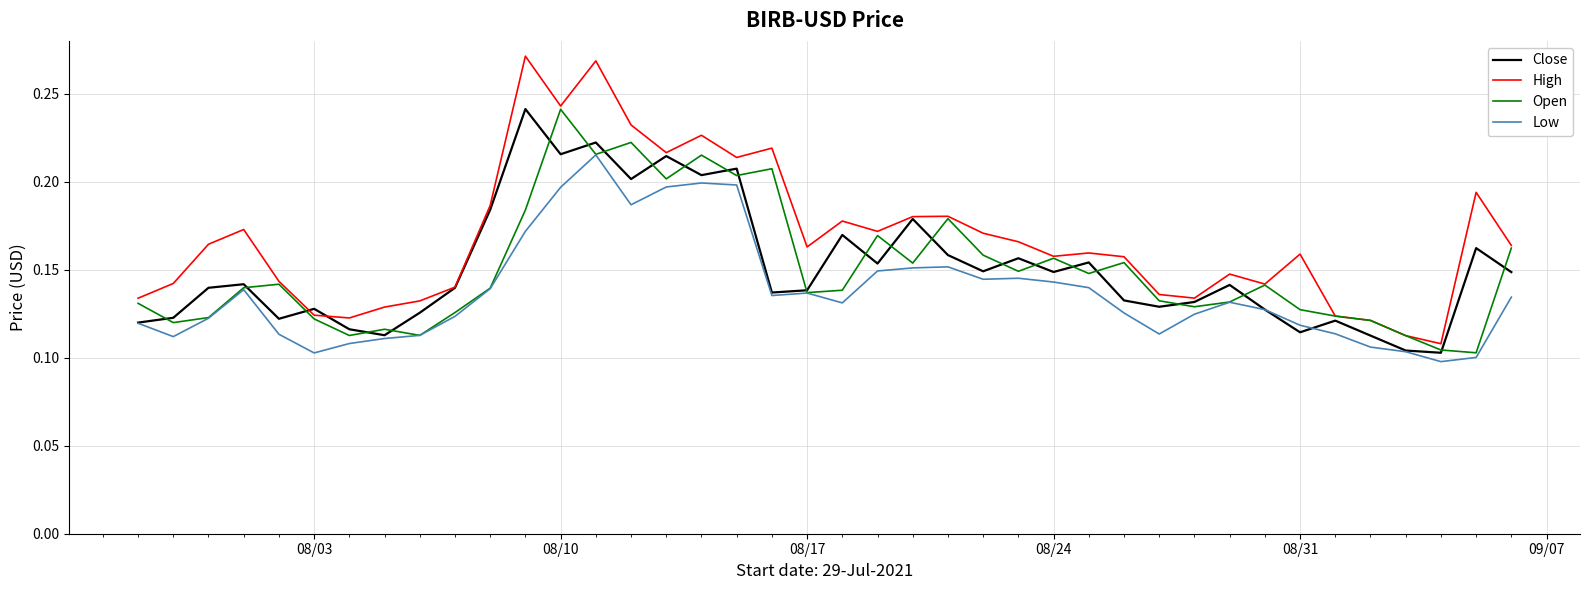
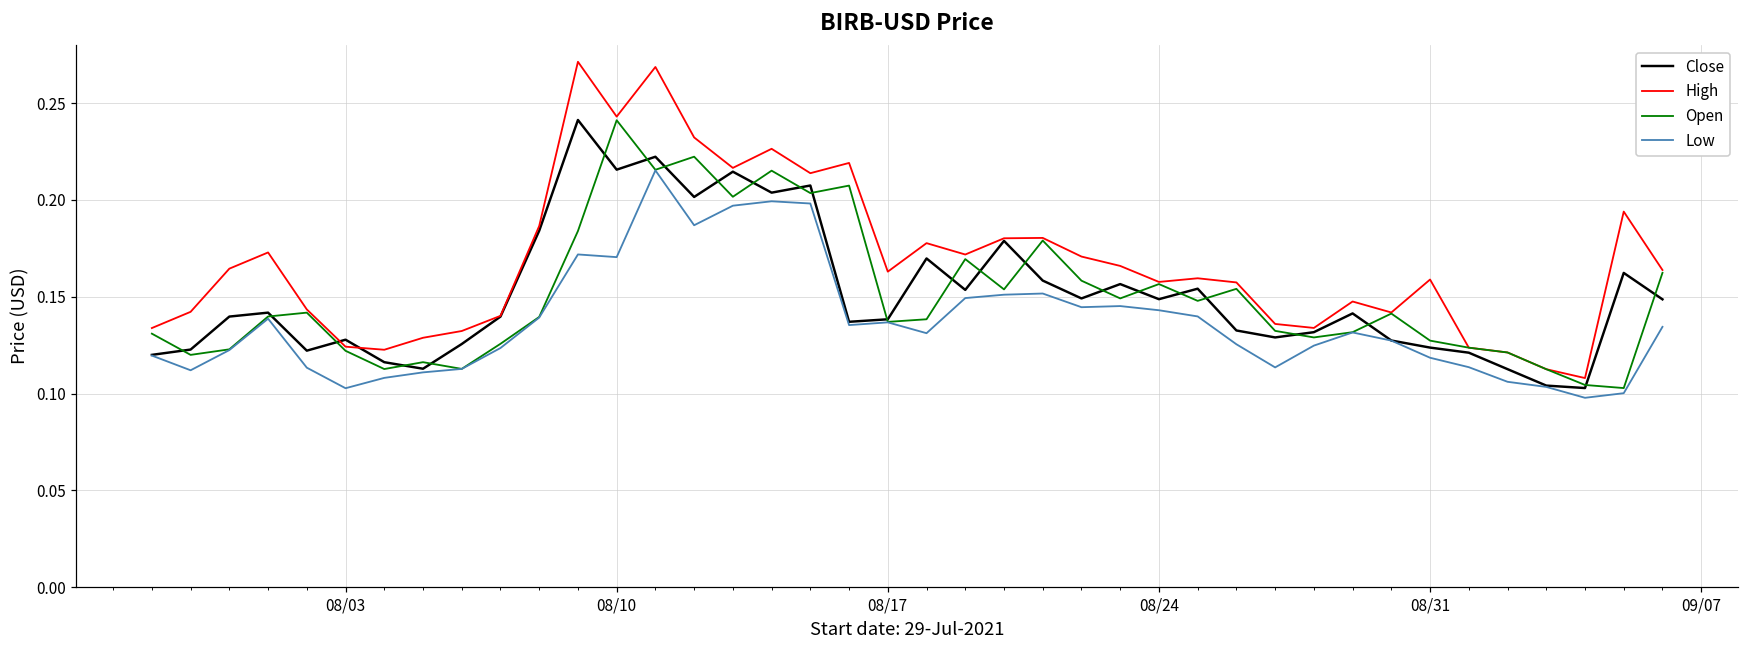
Low, 08/10: 0.197 -> 0.170
Close, 08/31: 0.114 -> 0.124
